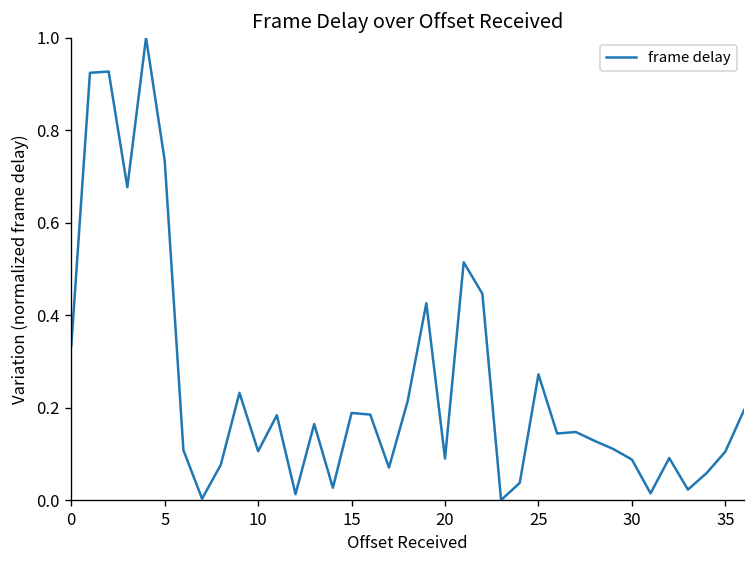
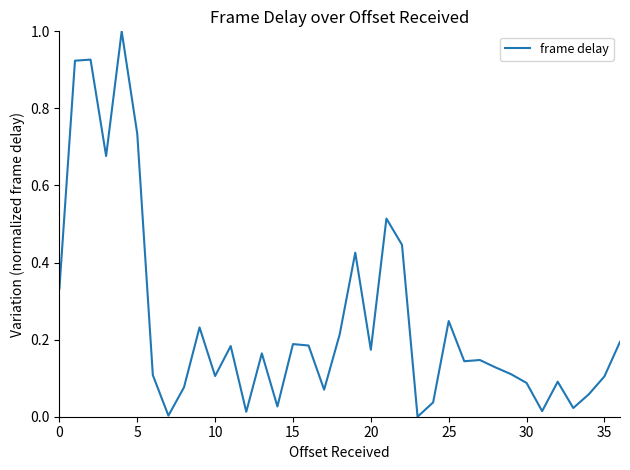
20: 0.09 -> 0.17
25: 0.27 -> 0.25
